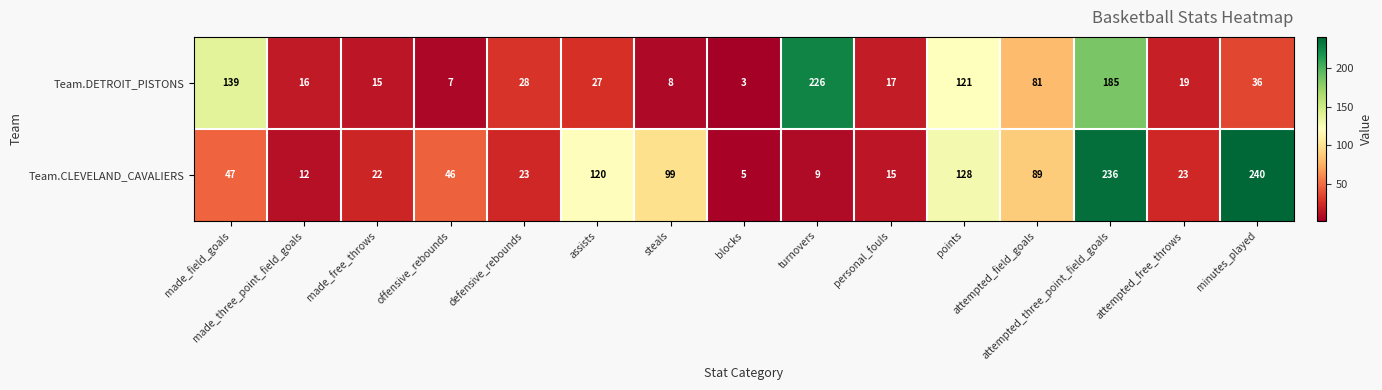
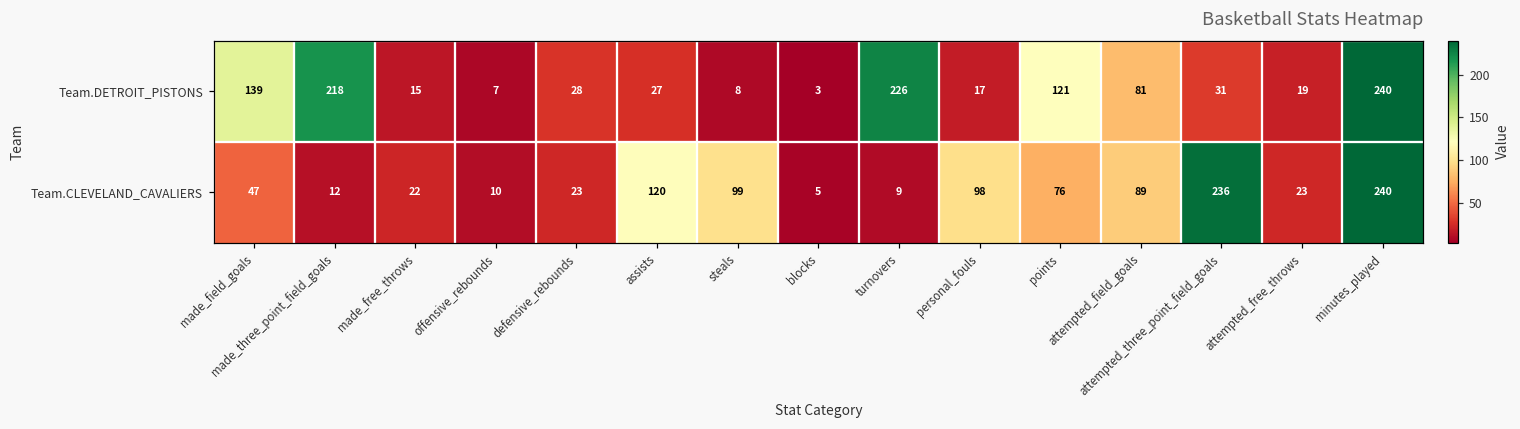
Team.DETROIT_PISTONS, made_three_point_field_goals: 16 -> 218
Team.DETROIT_PISTONS, attempted_three_point_field_goals: 185 -> 31
Team.DETROIT_PISTONS, minutes_played: 36 -> 240
Team.CLEVELAND_CAVALIERS, offensive_rebounds: 46 -> 10
Team.CLEVELAND_CAVALIERS, personal_fouls: 15 -> 98
Team.CLEVELAND_CAVALIERS, points: 128 -> 76
